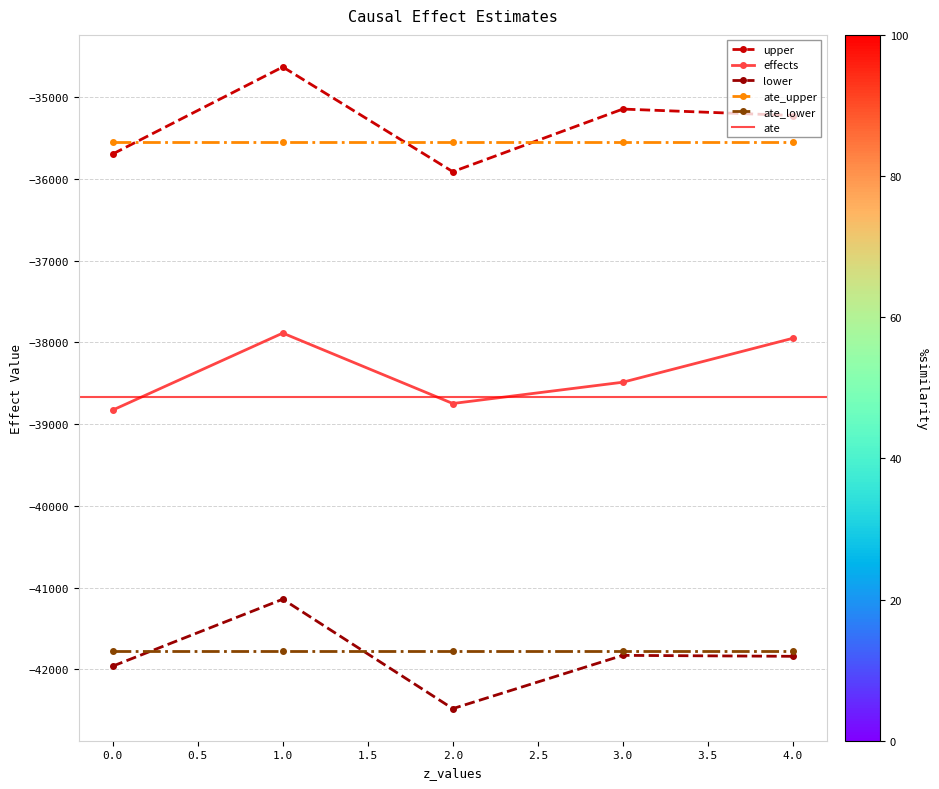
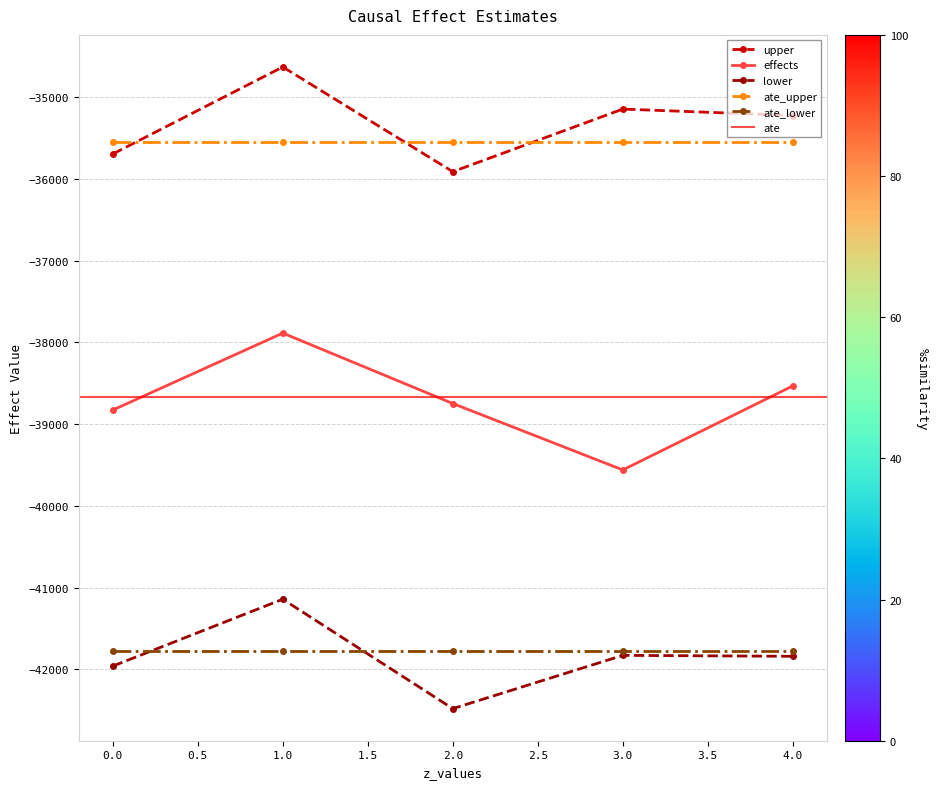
effects, 3.0: -38500 -> -39600
effects, 4.0: -37900 -> -38500
